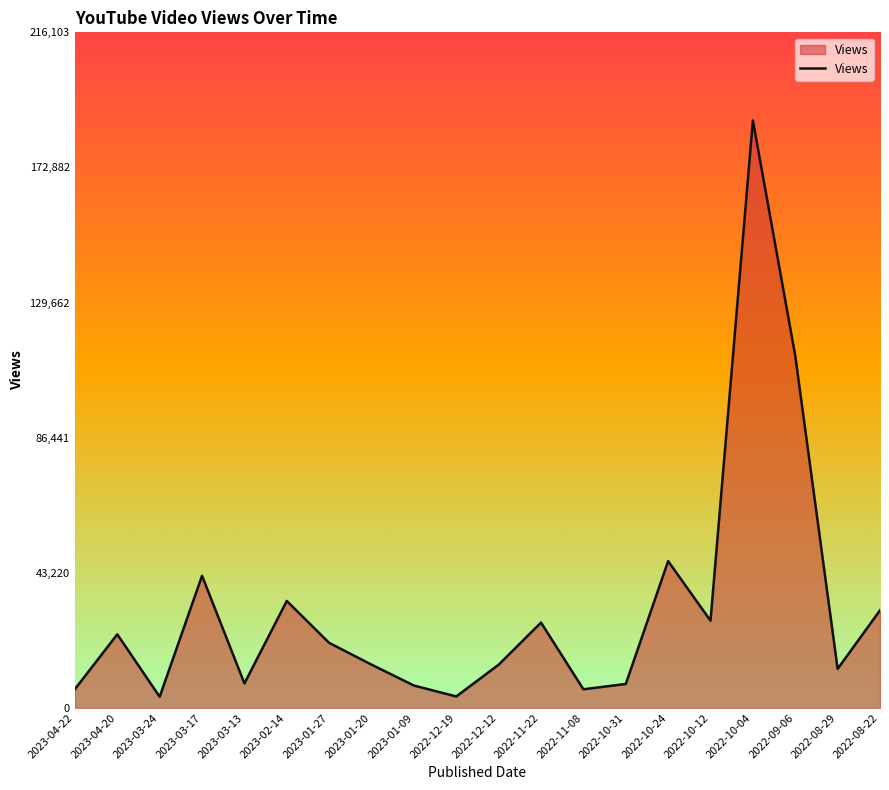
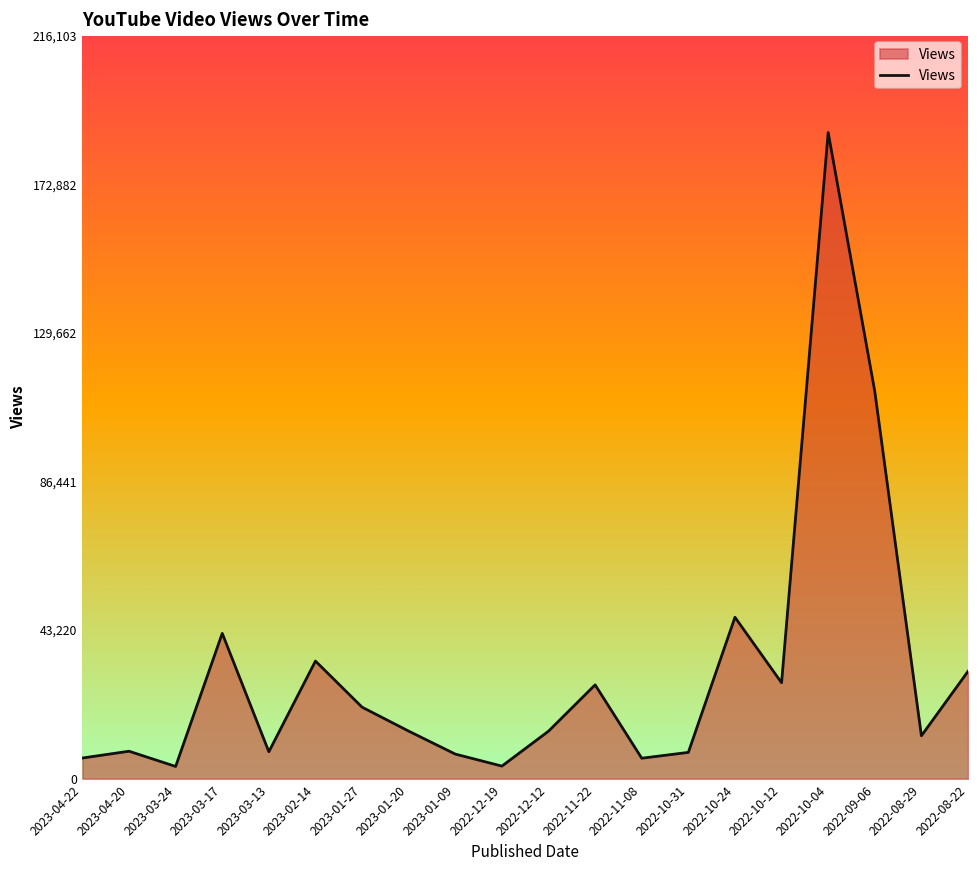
2023-04-20: 24,000 -> 8,000
